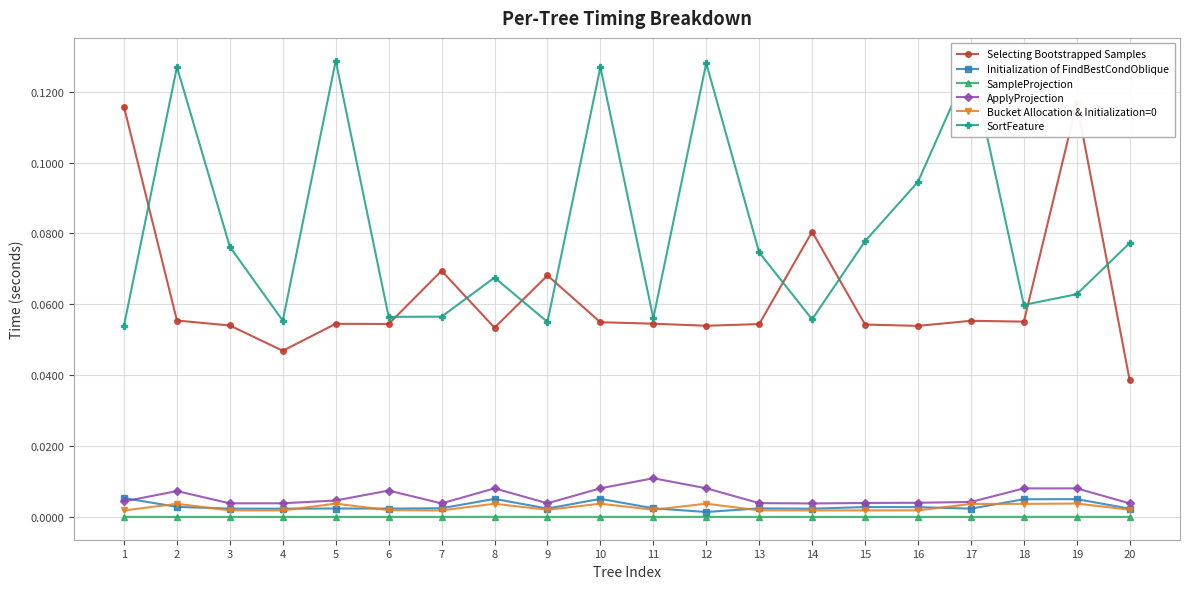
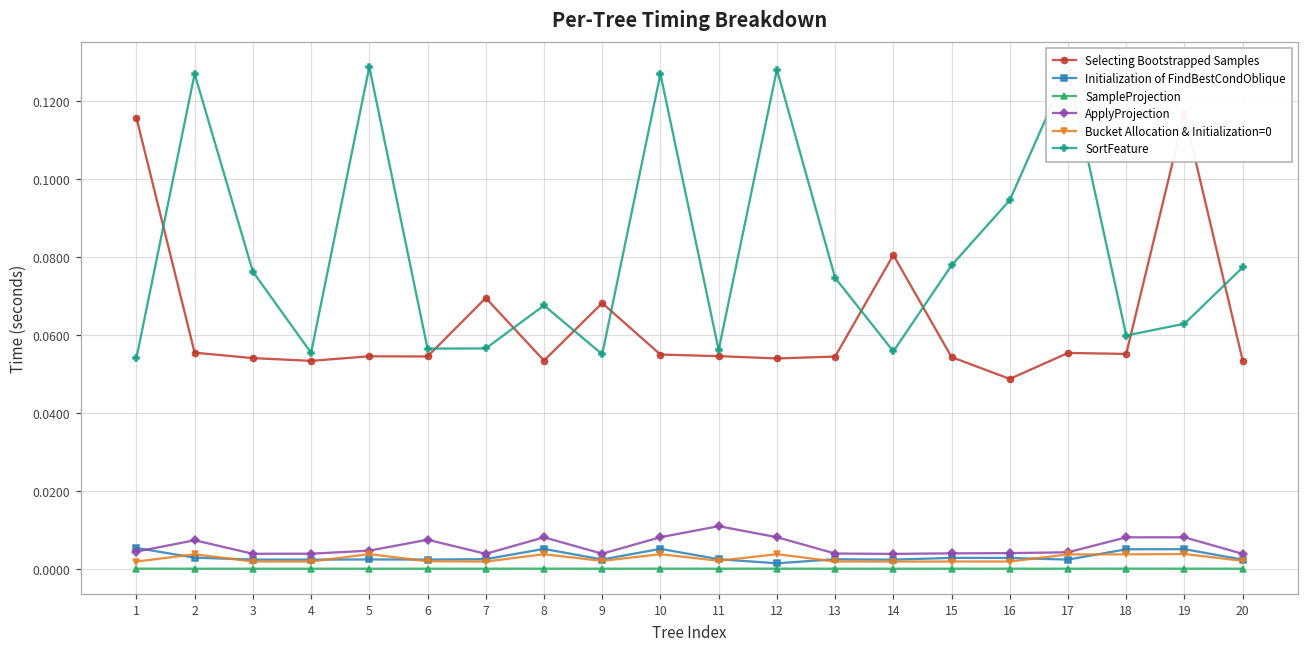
Selecting Bootstrapped Samples, 4: 0.047 -> 0.053
Selecting Bootstrapped Samples, 16: 0.054 -> 0.049
Selecting Bootstrapped Samples, 20: 0.039 -> 0.053
